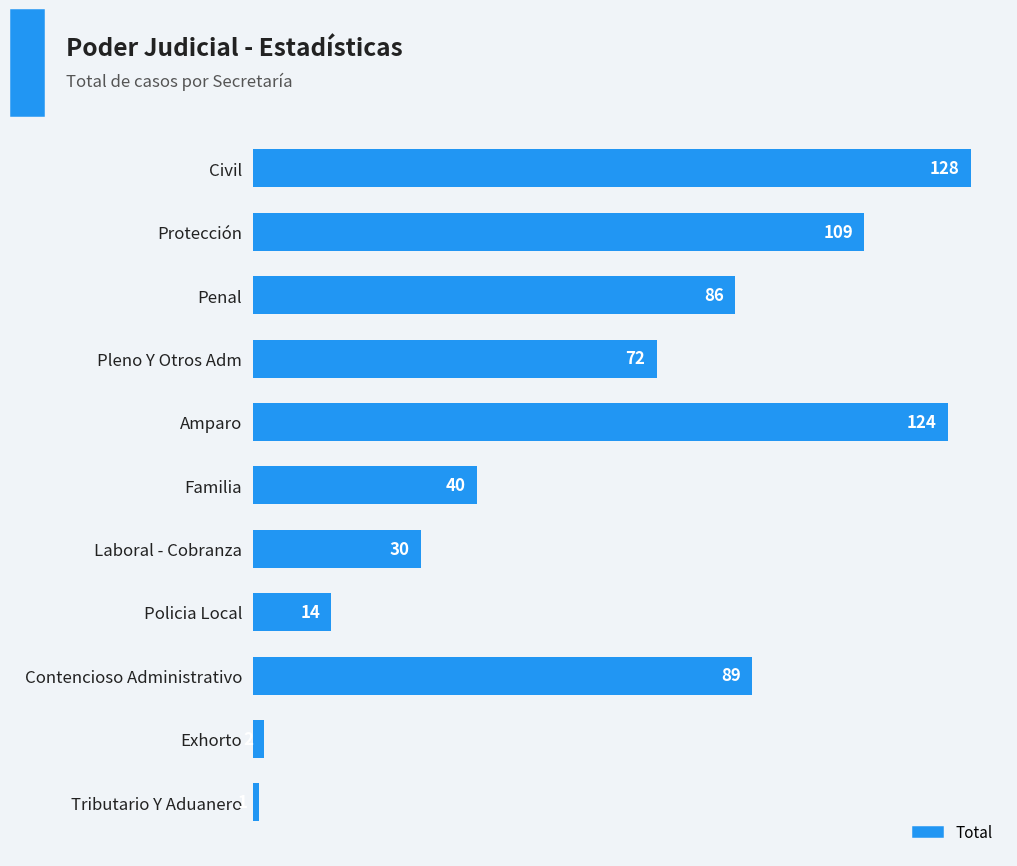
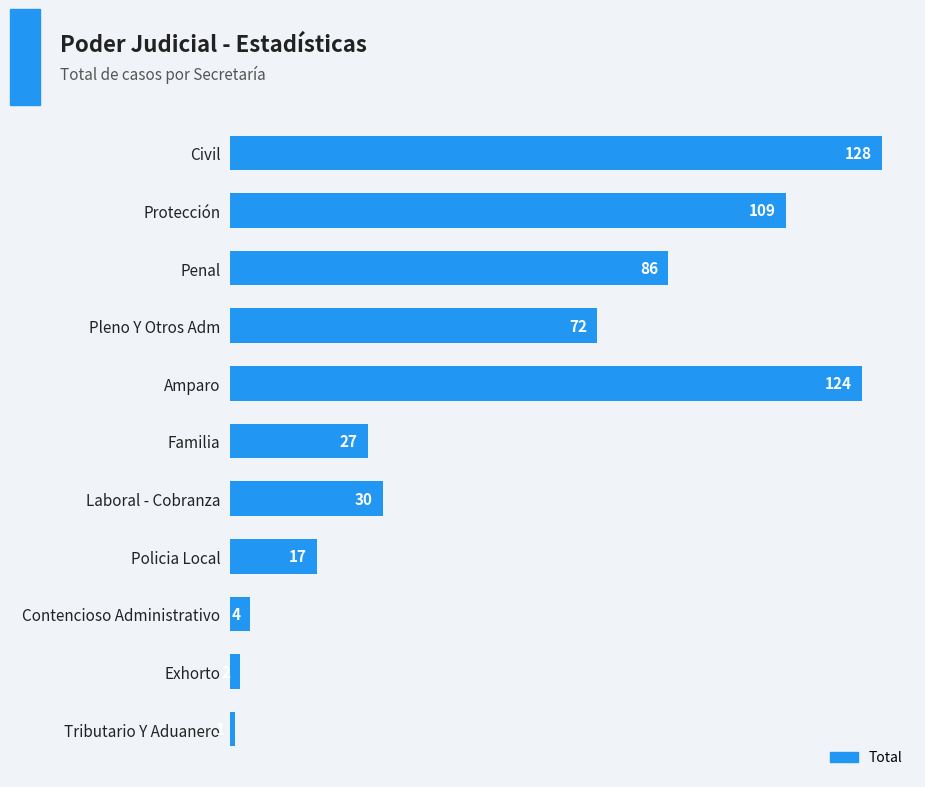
Familia: 40 -> 27
Policia Local: 14 -> 17
Contencioso Administrativo: 89 -> 4
